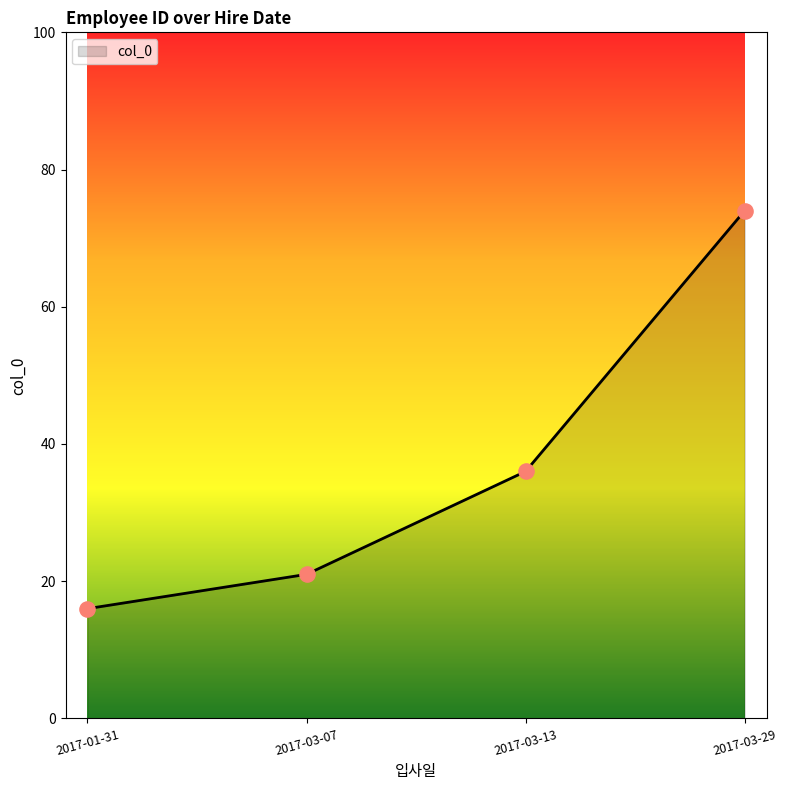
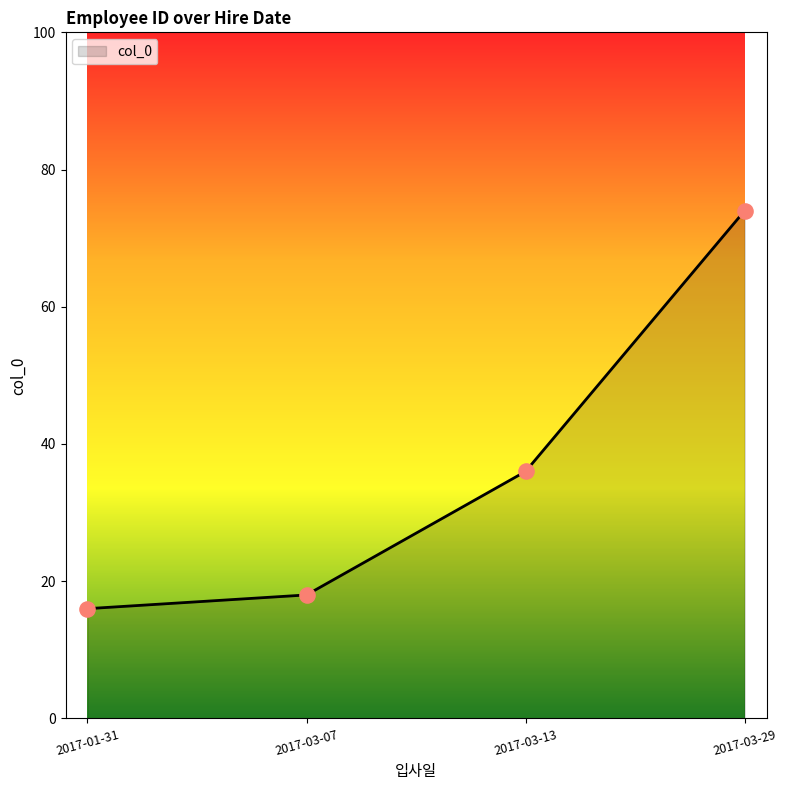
2017-03-07: 21 -> 18
